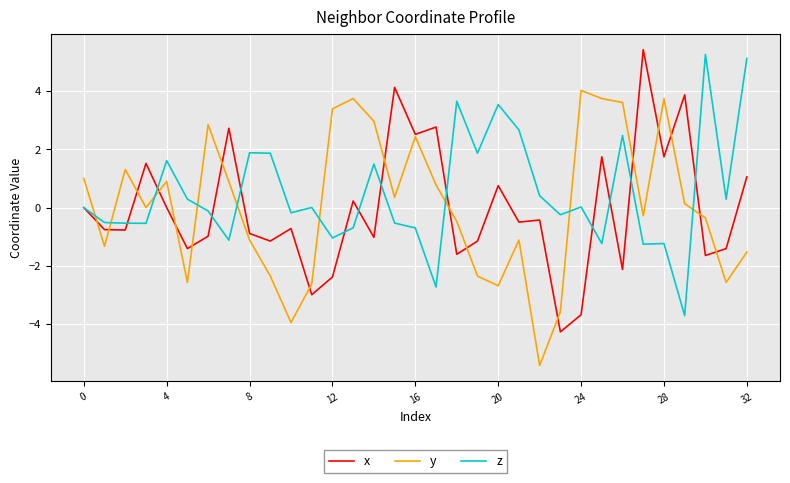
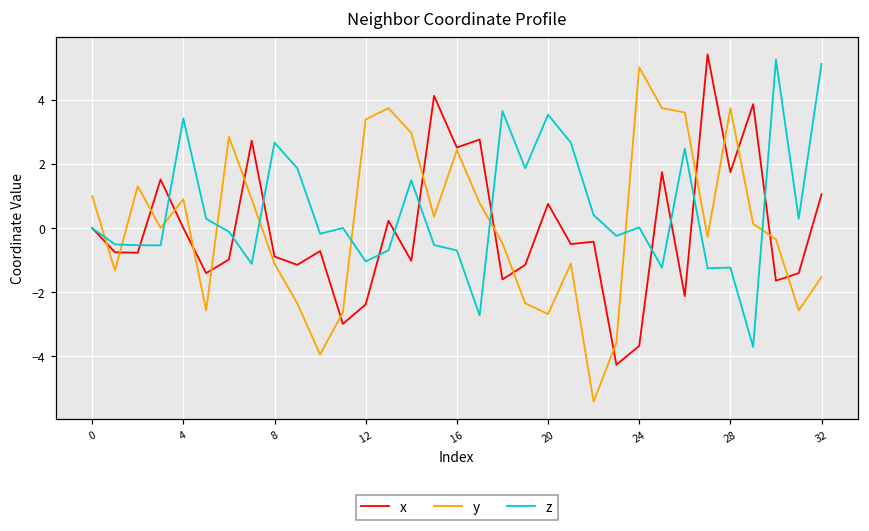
z, 4: 1.6 -> 3.4
z, 8: 1.9 -> 2.7
y, 24: 4.0 -> 5.0
